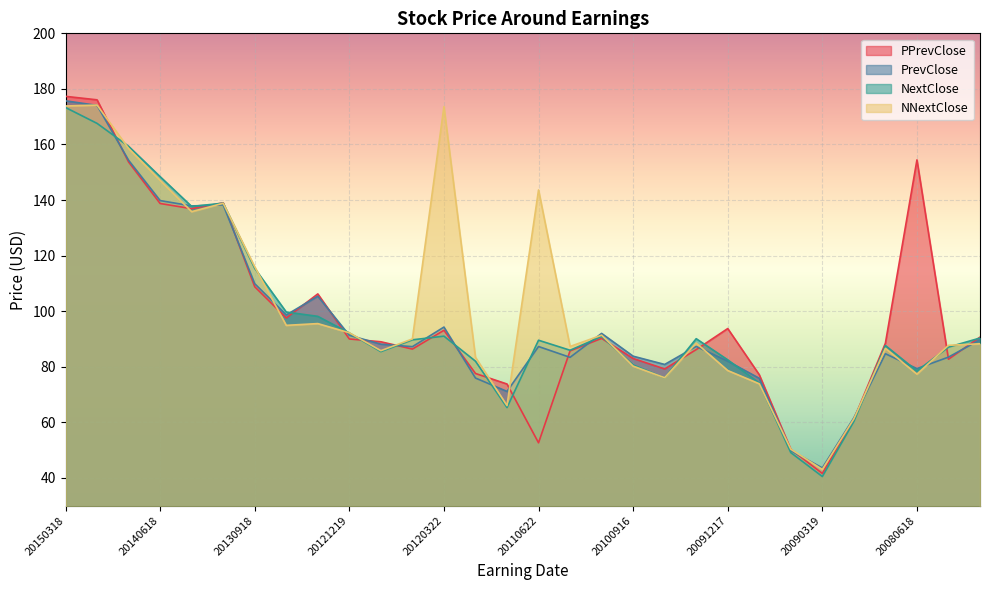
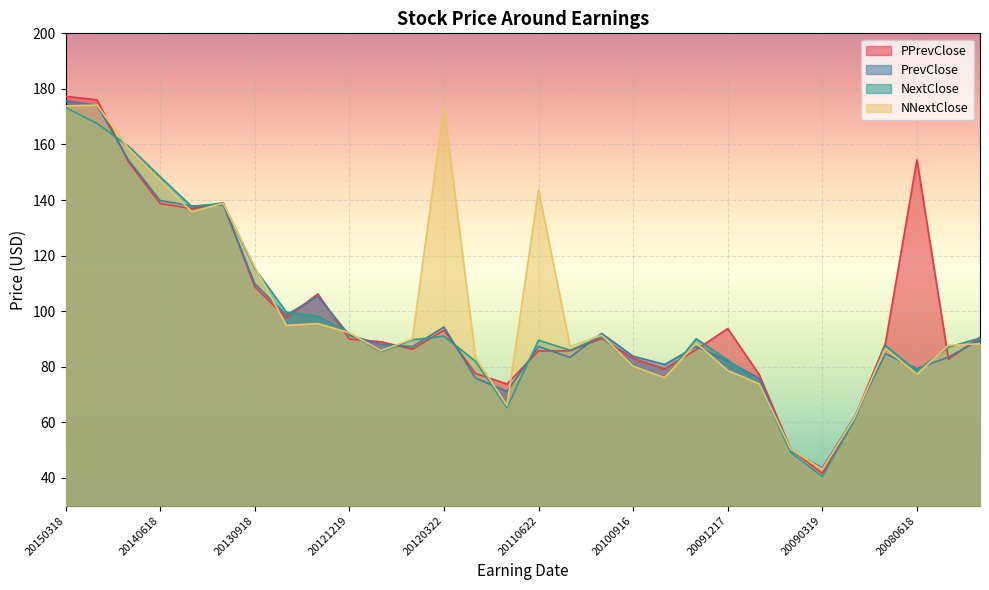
PPrevClose, 20110622: 53 -> 86
